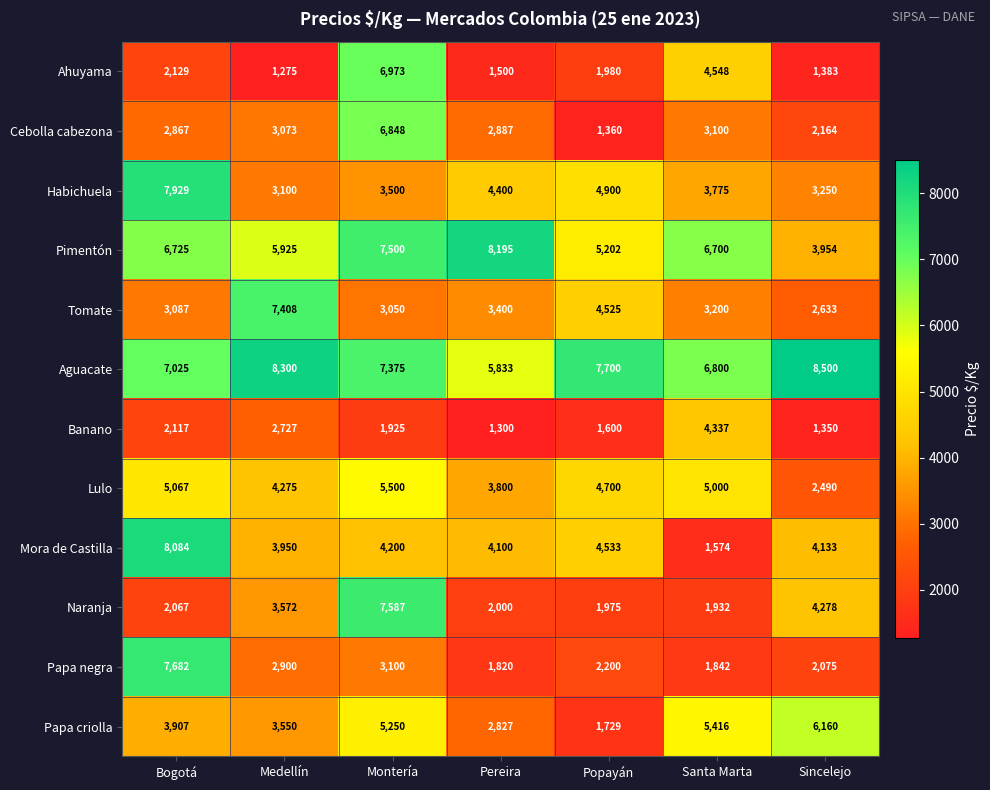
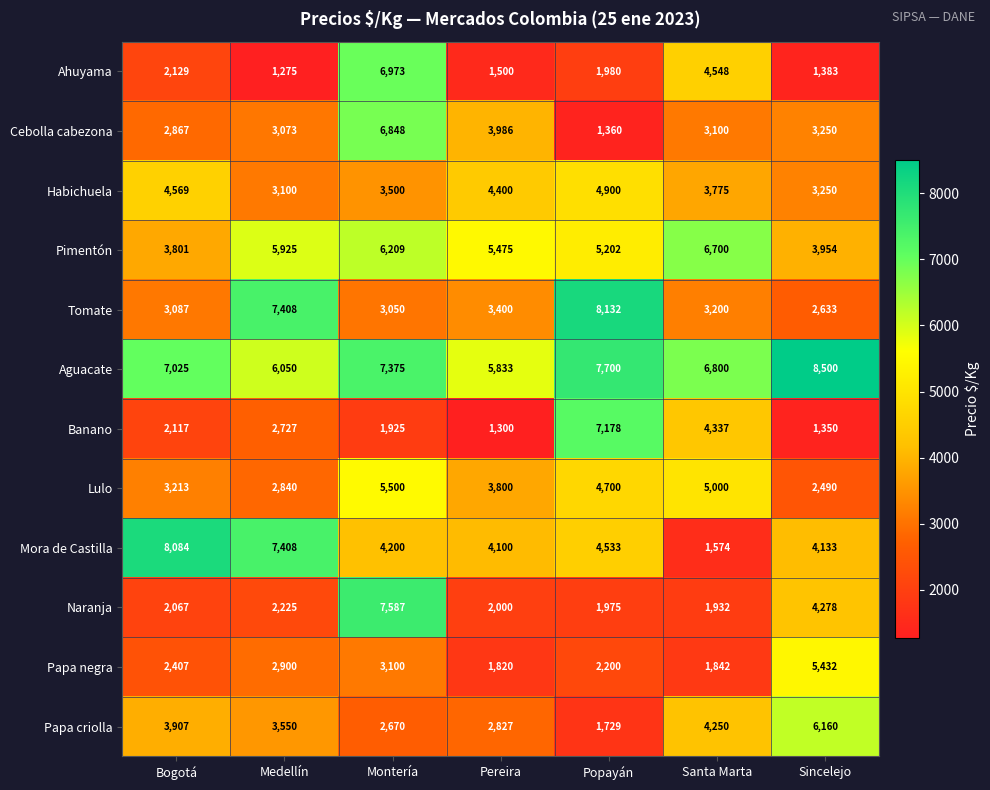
Cebolla cabezona, Pereira: 2,887 -> 3,986
Cebolla cabezona, Sincelejo: 2,164 -> 3,250
Habichuela, Bogotá: 7,929 -> 4,569
Pimentón, Bogotá: 6,725 -> 3,801
Pimentón, Montería: 7,500 -> 6,209
Pimentón, Pereira: 8,195 -> 5,475
Tomate, Popayán: 4,525 -> 8,132
Aguacate, Medellín: 8,300 -> 6,050
Banano, Popayán: 1,600 -> 7,178
Lulo, Bogotá: 5,067 -> 3,213
Lulo, Medellín: 4,275 -> 2,840
Mora de Castilla, Medellín: 3,950 -> 7,408
Naranja, Medellín: 3,572 -> 2,225
Papa negra, Bogotá: 7,682 -> 2,407
Papa negra, Sincelejo: 2,075 -> 5,432
Papa criolla, Montería: 5,250 -> 2,670
Papa criolla, Santa Marta: 5,416 -> 4,250
